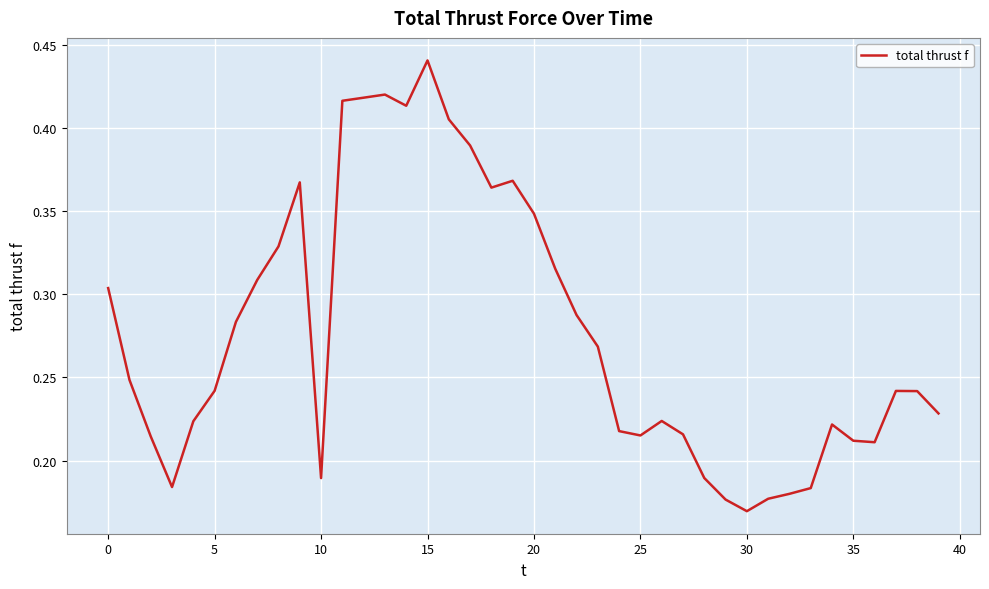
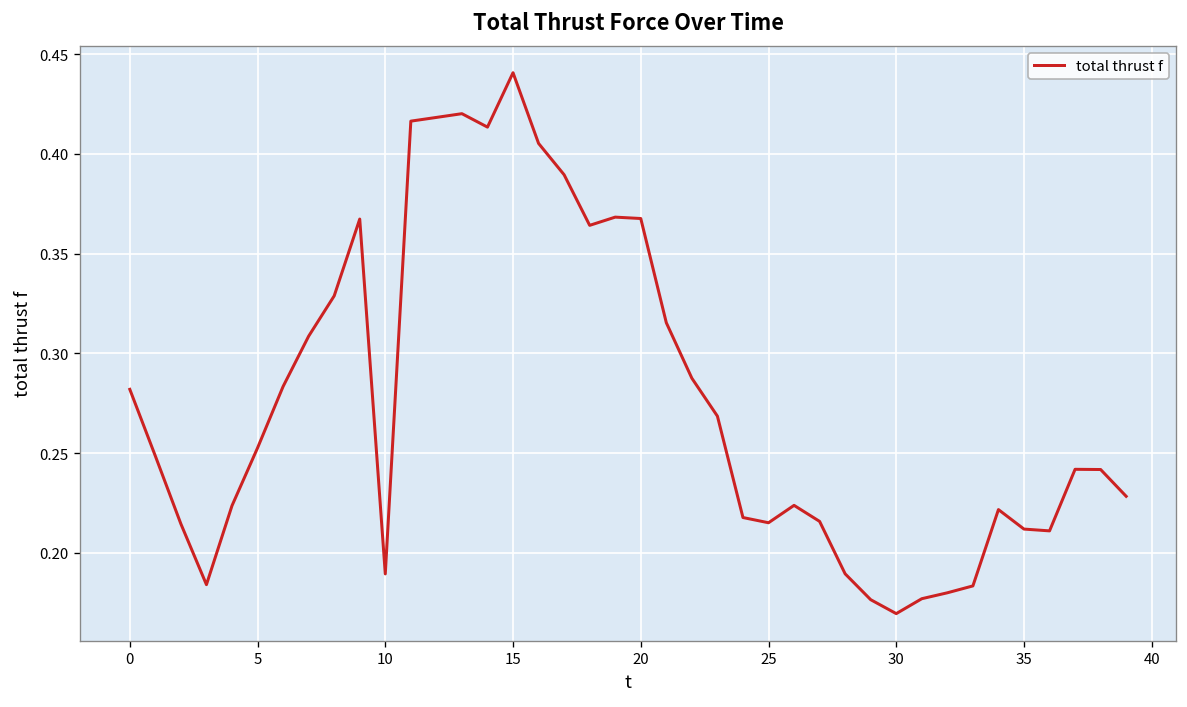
0: 0.304 -> 0.282
5: 0.242 -> 0.253
20: 0.348 -> 0.368
